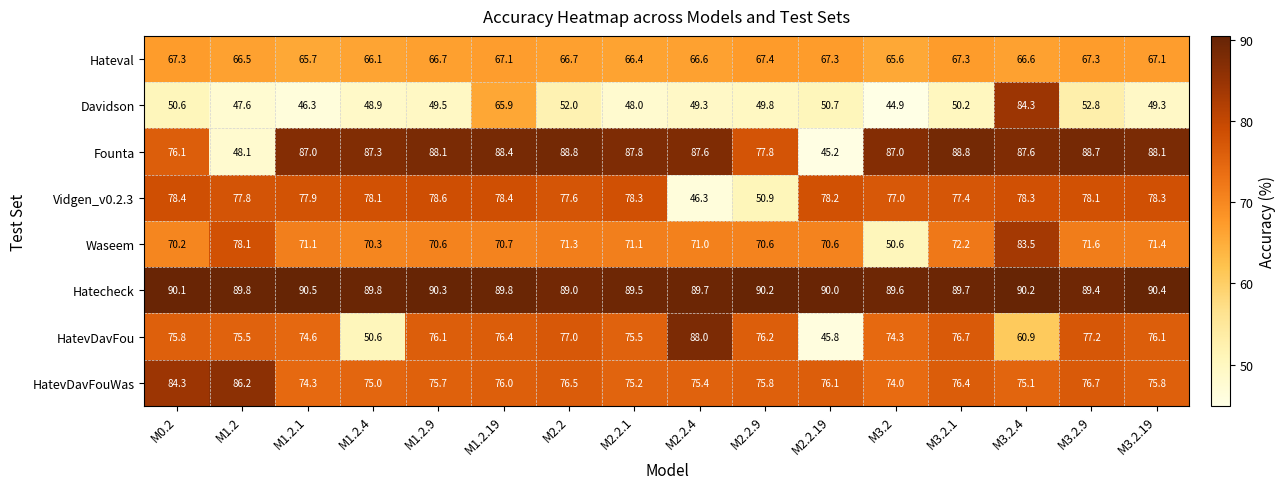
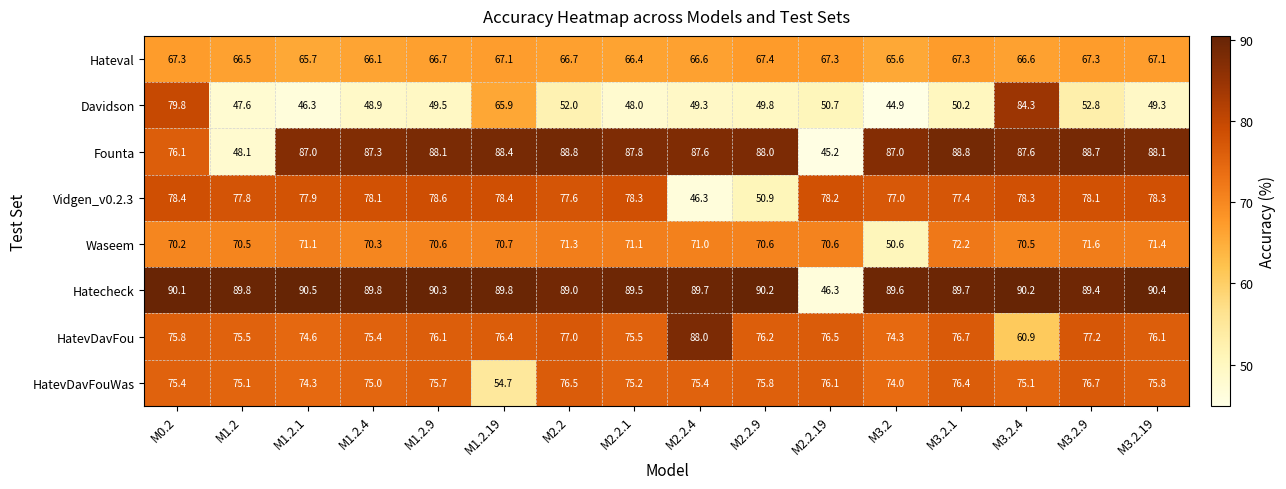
Davidson, M0.2: 50.6 -> 79.8
Founta, M2.2.9: 77.8 -> 88.0
Waseem, M1.2: 78.1 -> 70.5
Waseem, M3.2.4: 83.5 -> 70.5
Hatecheck, M2.2.19: 90.0 -> 46.3
HatevDavFou, M1.2.4: 50.6 -> 75.4
HatevDavFou, M2.2.19: 45.8 -> 76.5
HatevDavFouWas, M0.2: 84.3 -> 75.4
HatevDavFouWas, M1.2: 86.2 -> 75.1
HatevDavFouWas, M1.2.19: 76.0 -> 54.7
